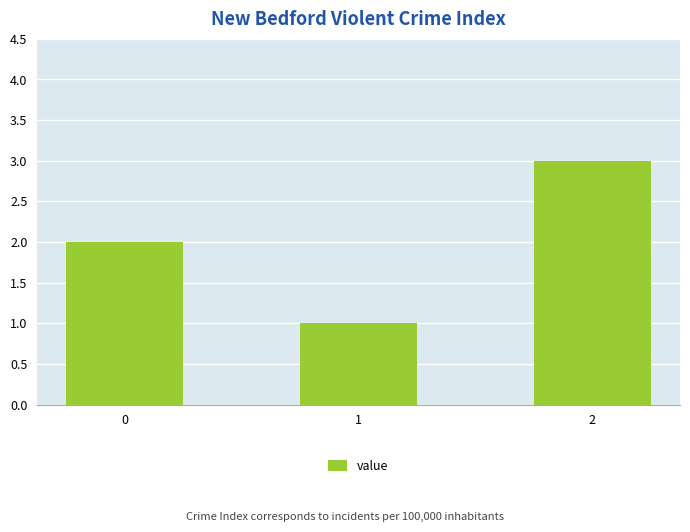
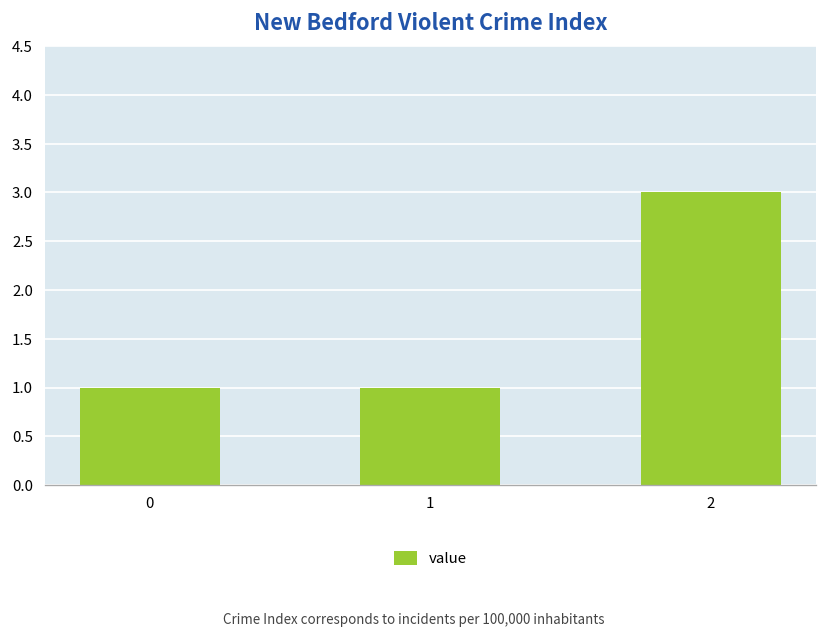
0: 2 -> 1
